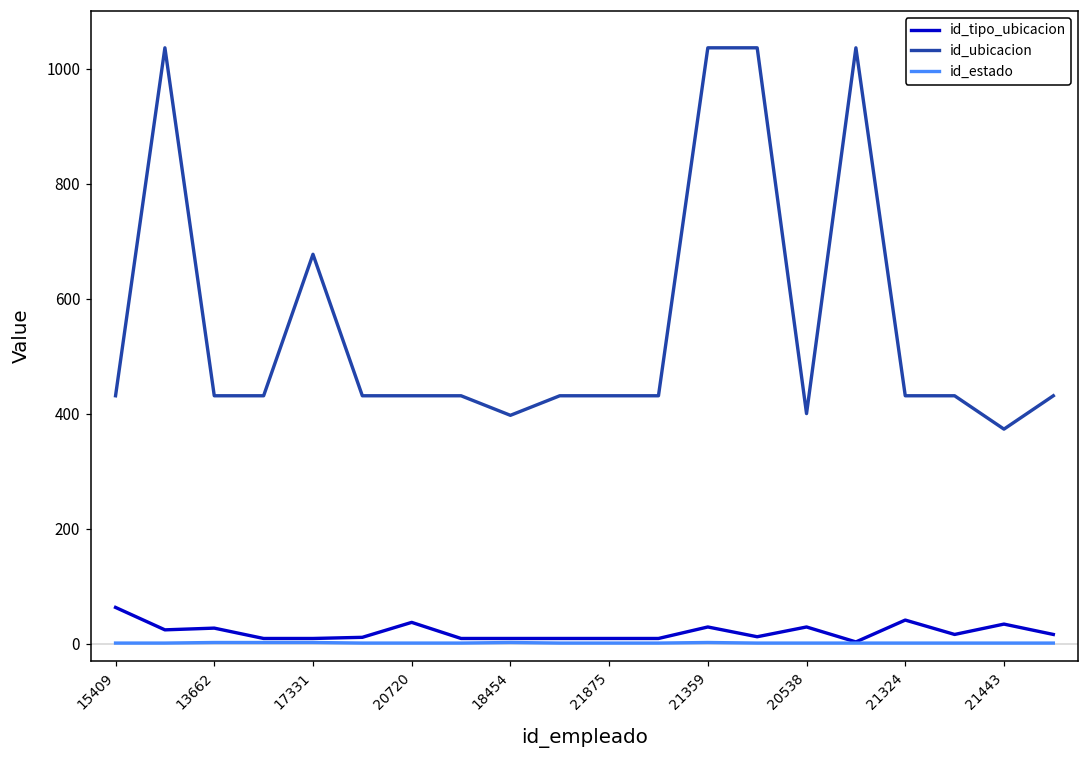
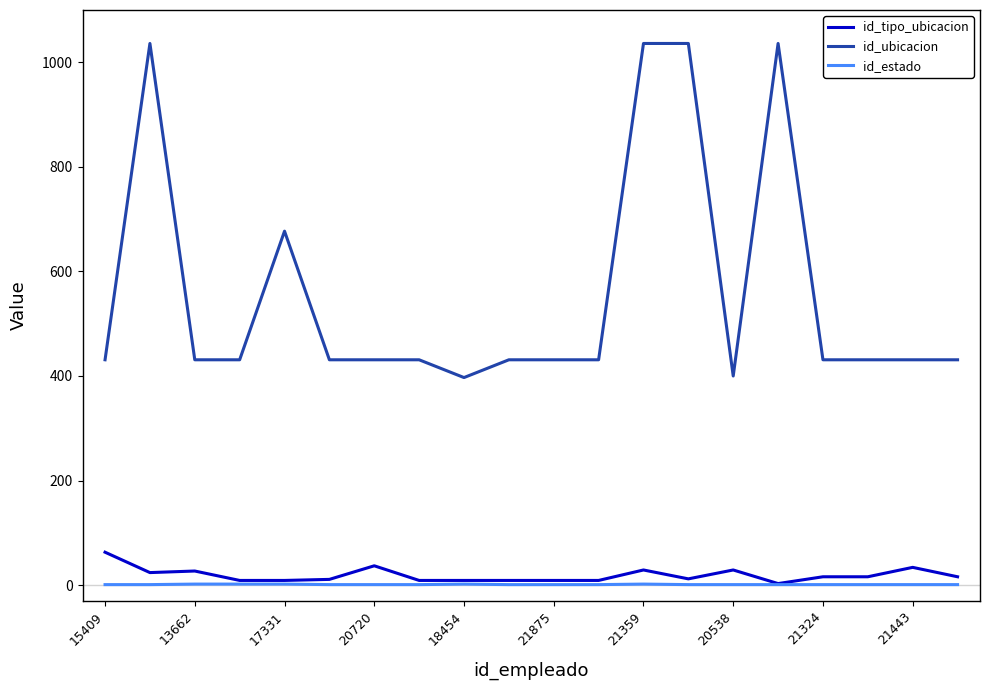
id_tipo_ubicacion, 21324: 40 -> 20
id_ubicacion, 21443: 370 -> 430
